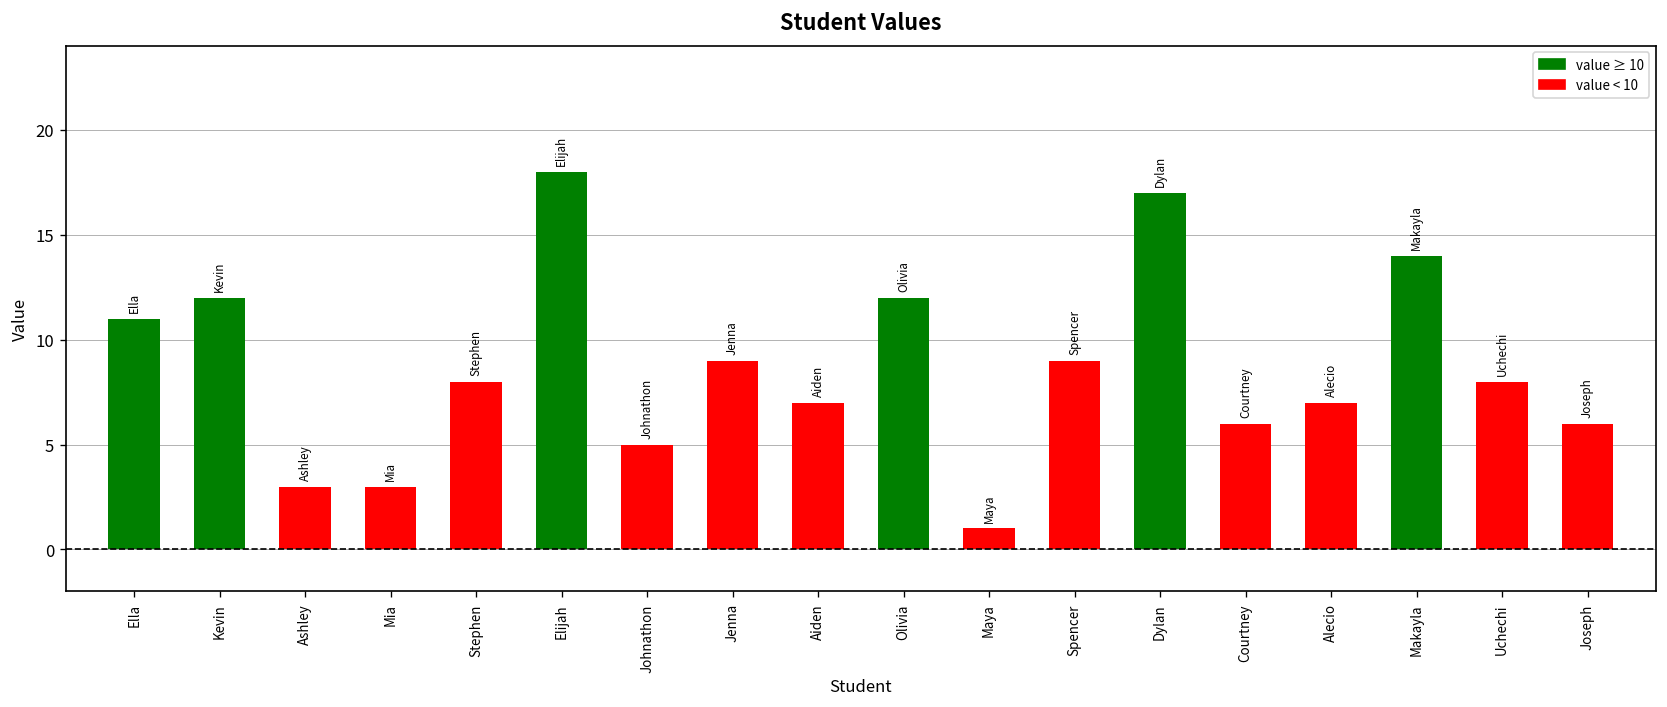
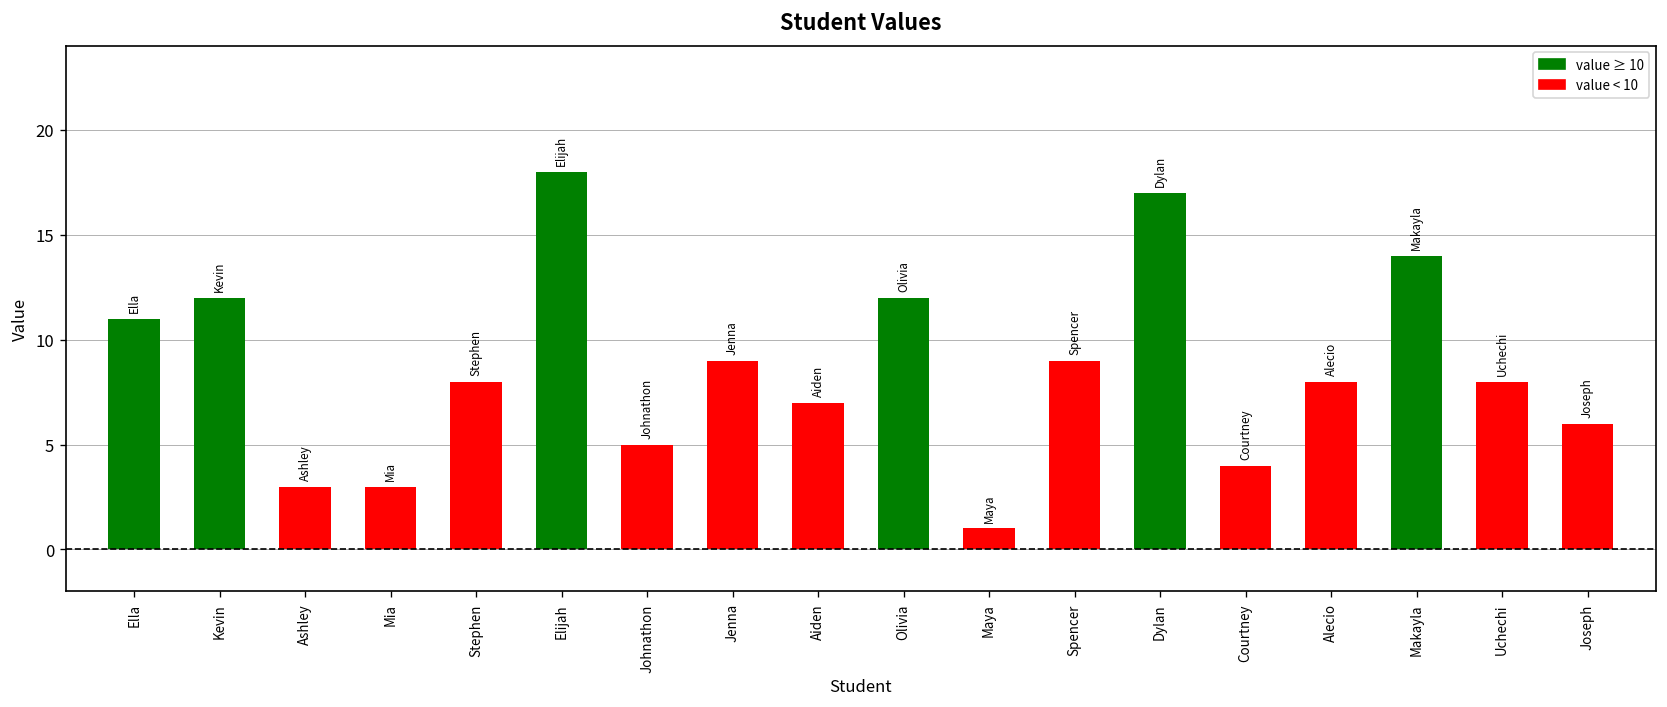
Courtney: 6 -> 4
Alecio: 7 -> 8
